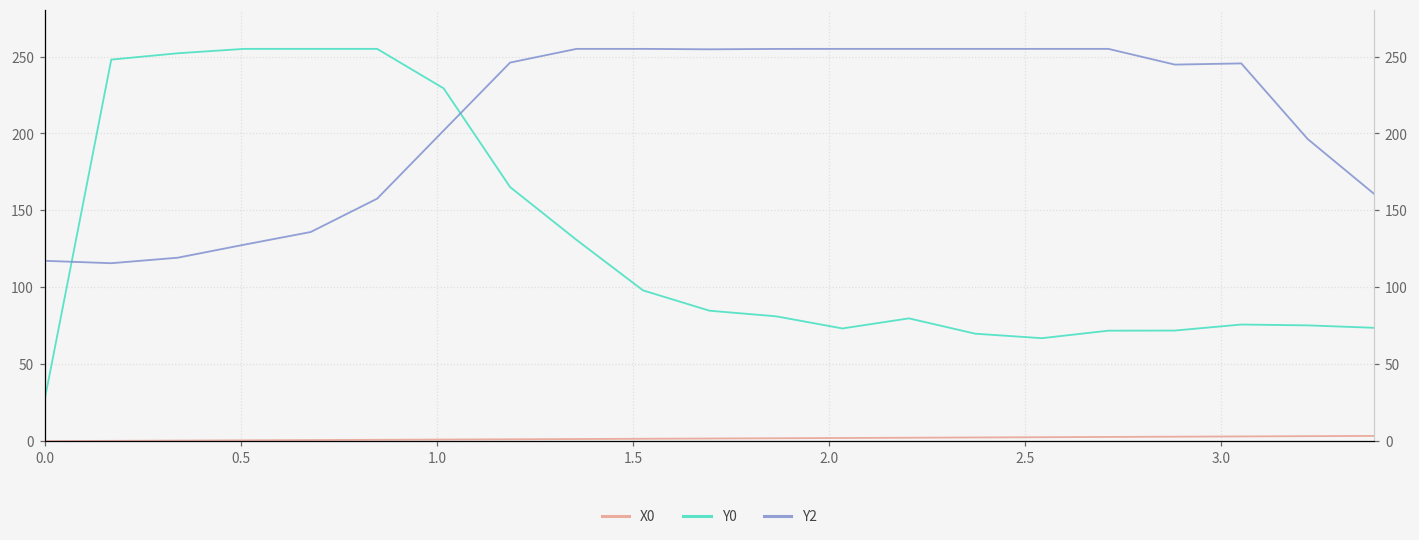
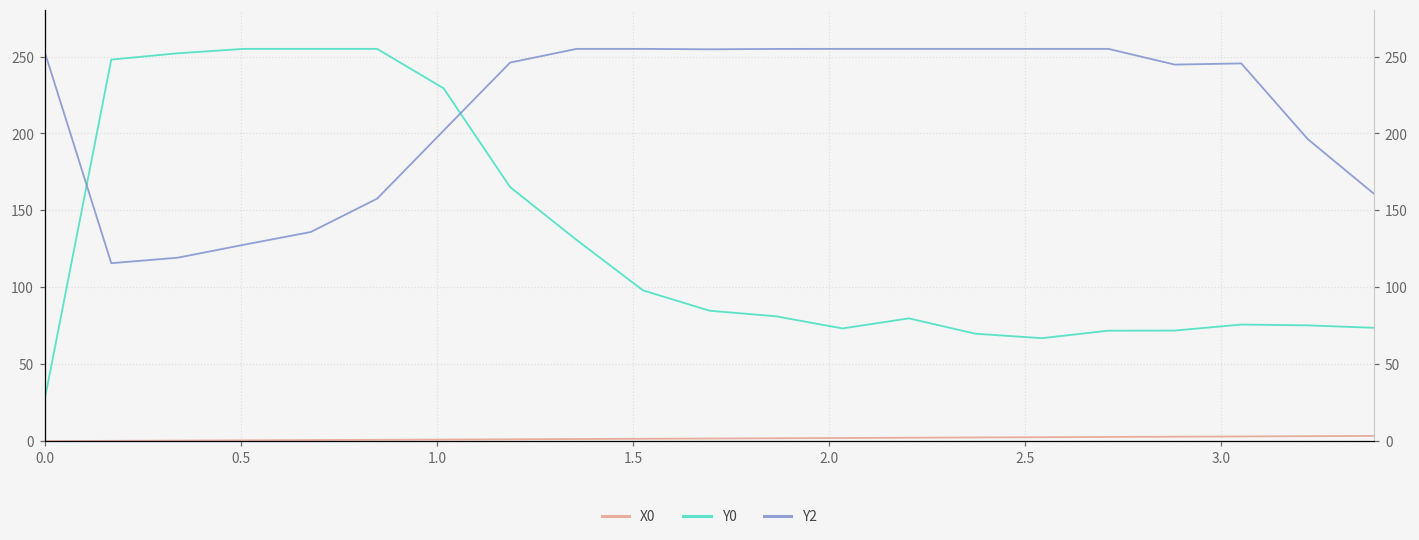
Y2, 0.0: 117 -> 253
